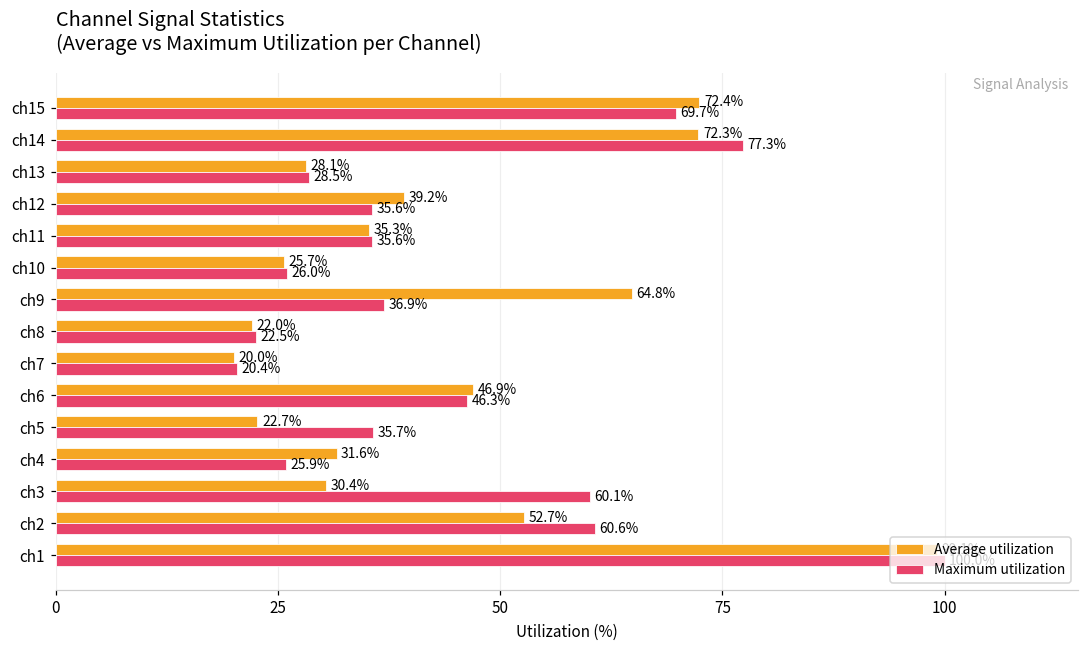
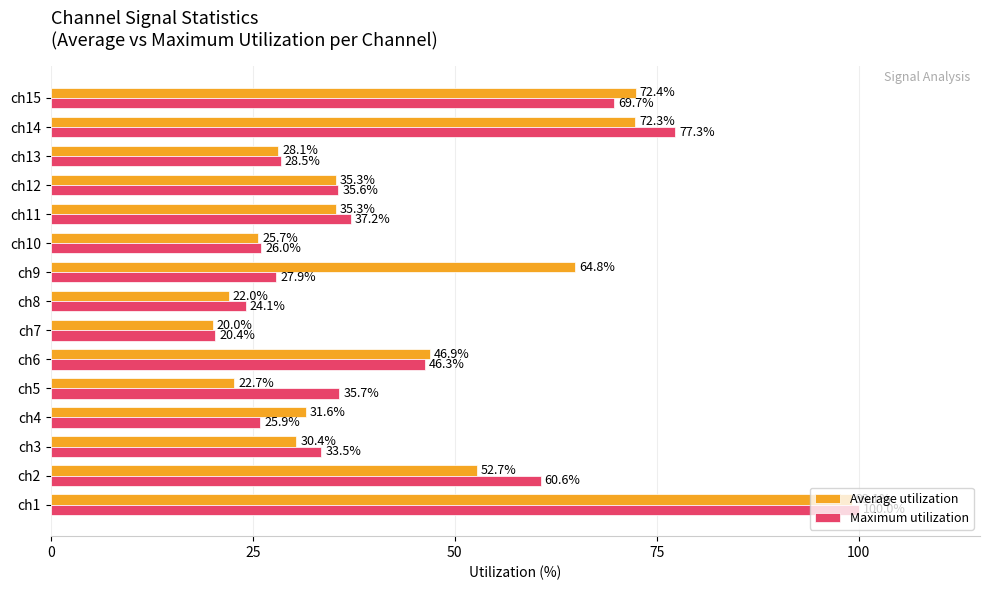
Average utilization, ch12: 39.2% -> 35.3%
Maximum utilization, ch11: 35.6% -> 37.2%
Maximum utilization, ch9: 36.9% -> 27.9%
Maximum utilization, ch8: 22.5% -> 24.1%
Maximum utilization, ch3: 60.1% -> 33.5%
